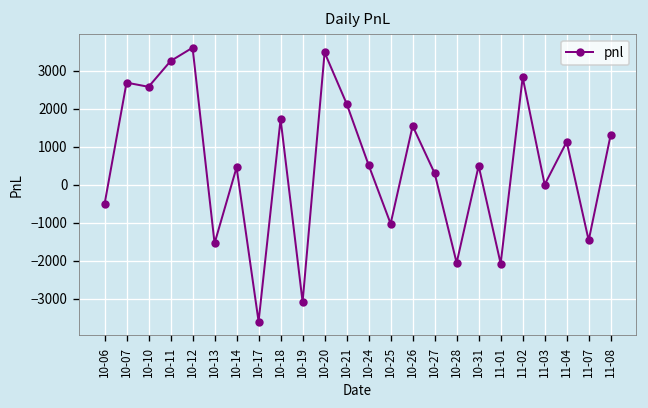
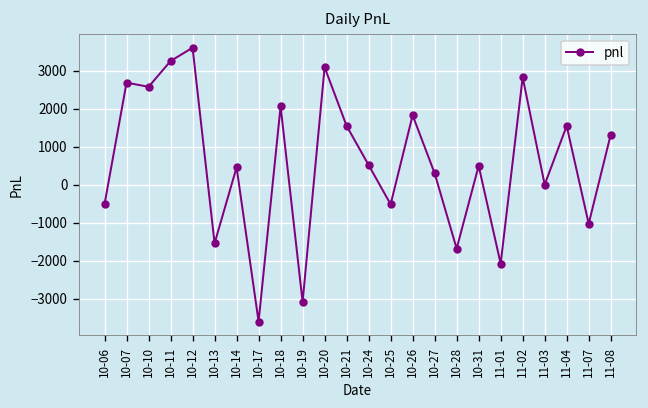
10-18: 1700 -> 2100
10-20: 3500 -> 3100
10-21: 2100 -> 1500
10-25: -1000 -> -500
10-26: 1500 -> 1800
10-28: -2100 -> -1700
11-04: 1100 -> 1500
11-07: -1500 -> -1000
